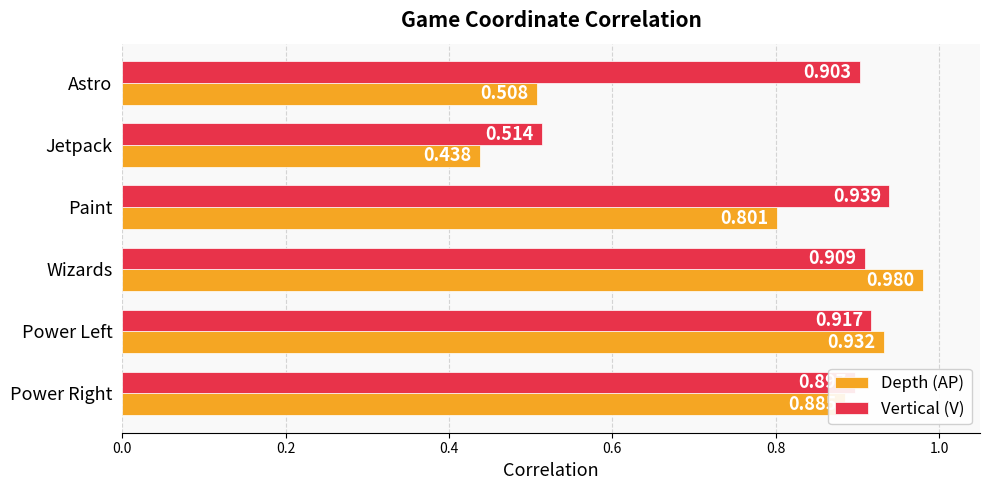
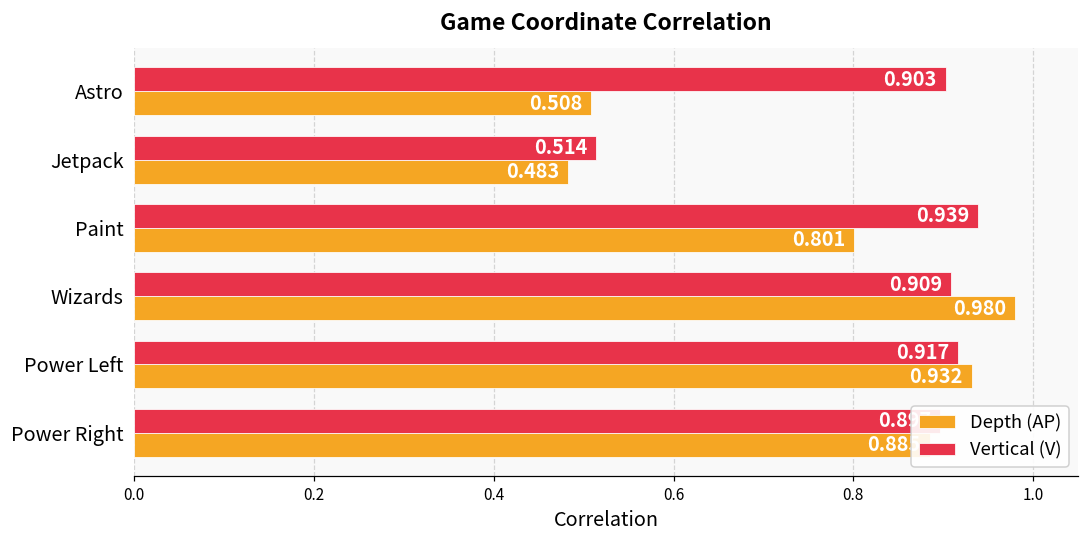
Depth (AP), Jetpack: 0.438 -> 0.483
